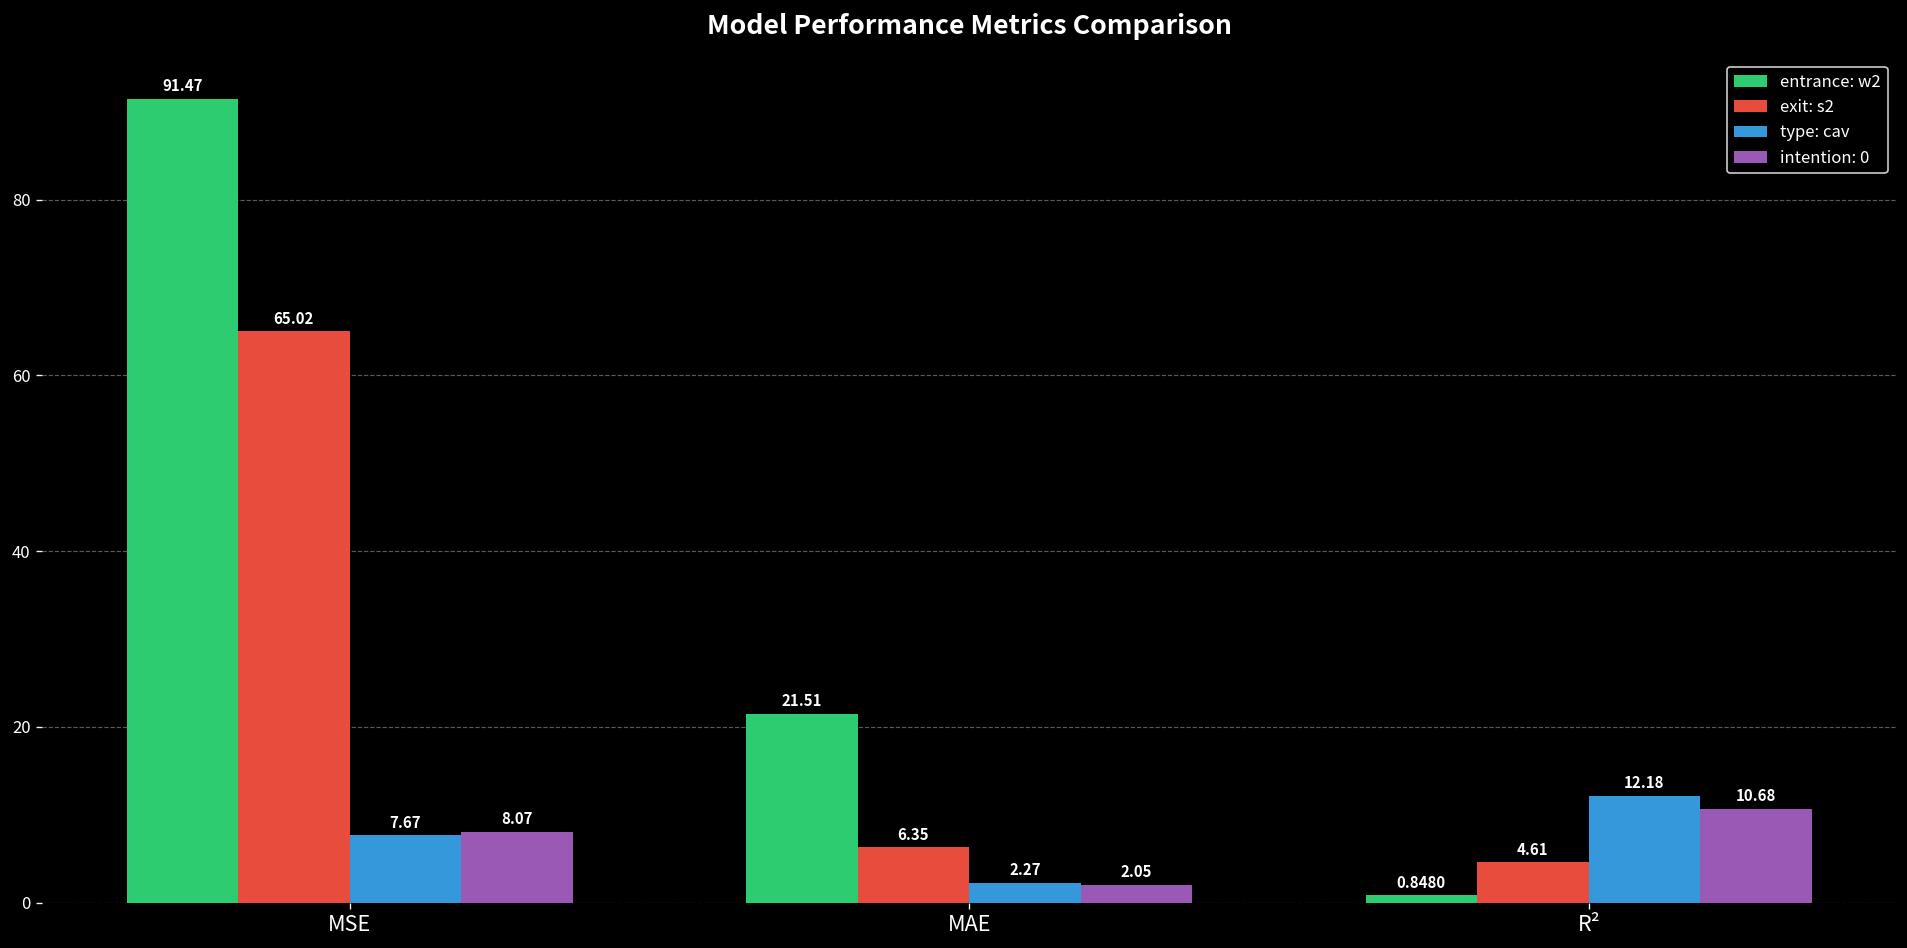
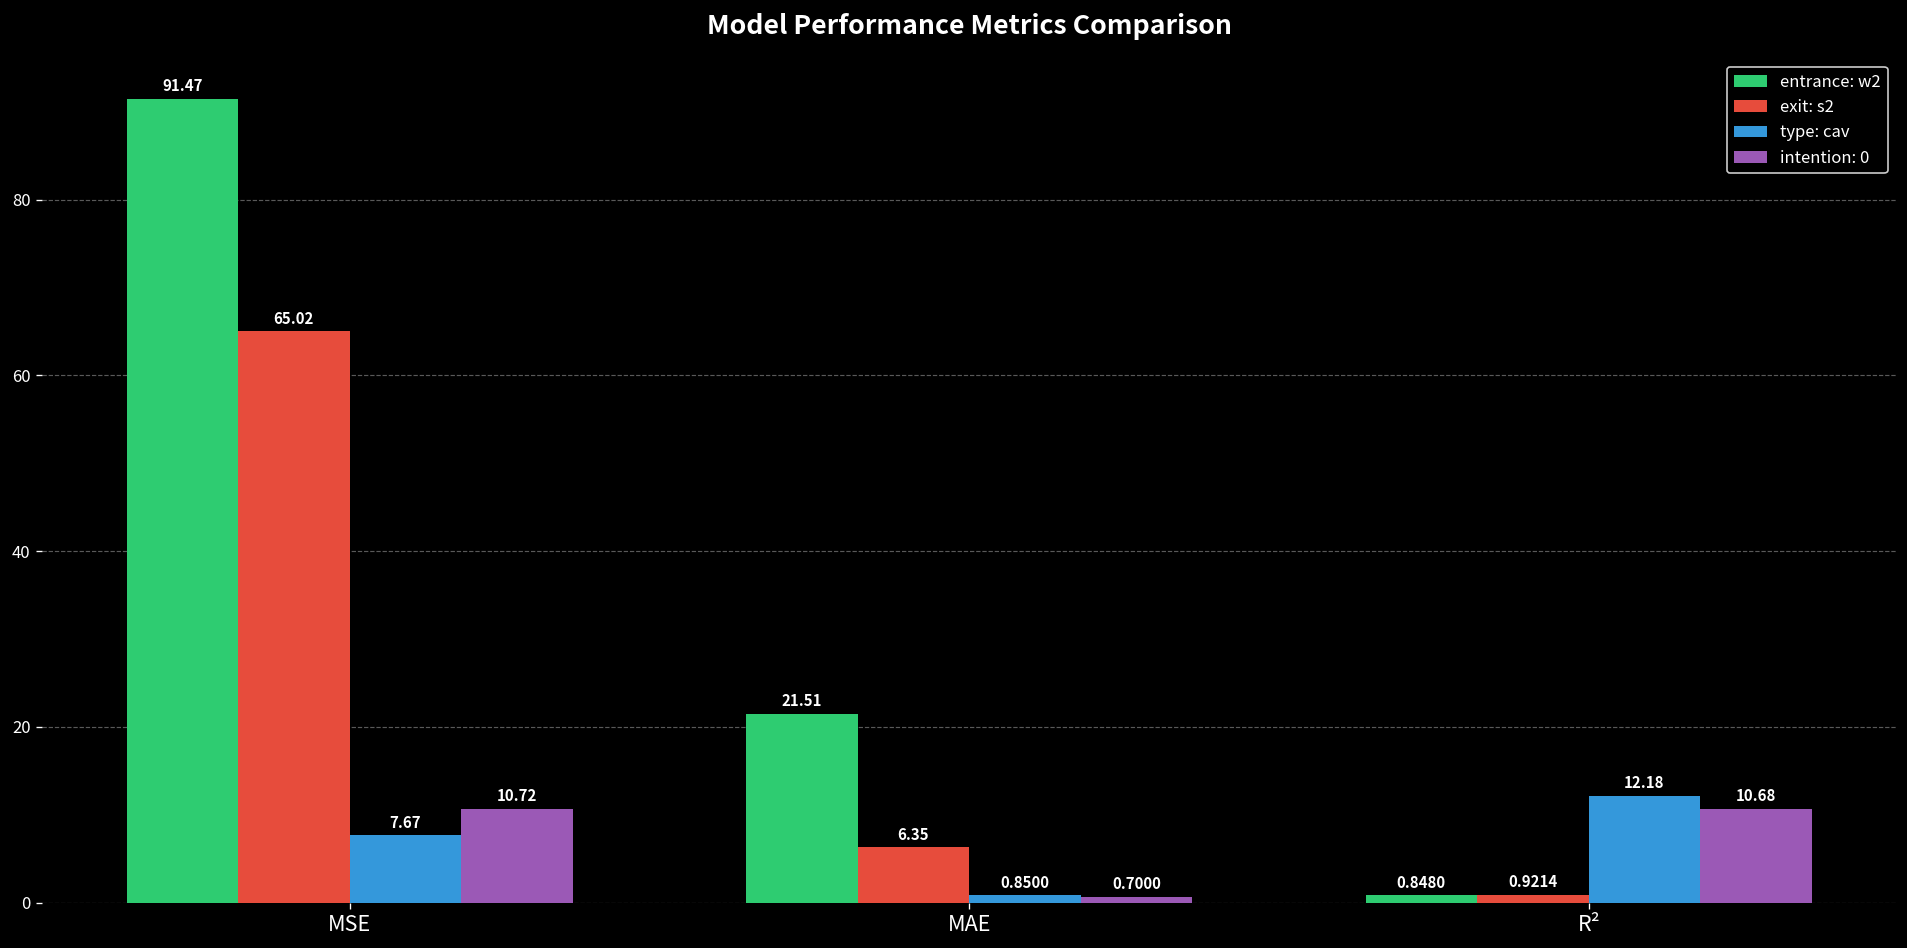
intention: 0, MSE: 8.07 -> 10.72
type: cav, MAE: 2.27 -> 0.8500
intention: 0, MAE: 2.05 -> 0.7000
exit: s2, R²: 4.61 -> 0.9214
